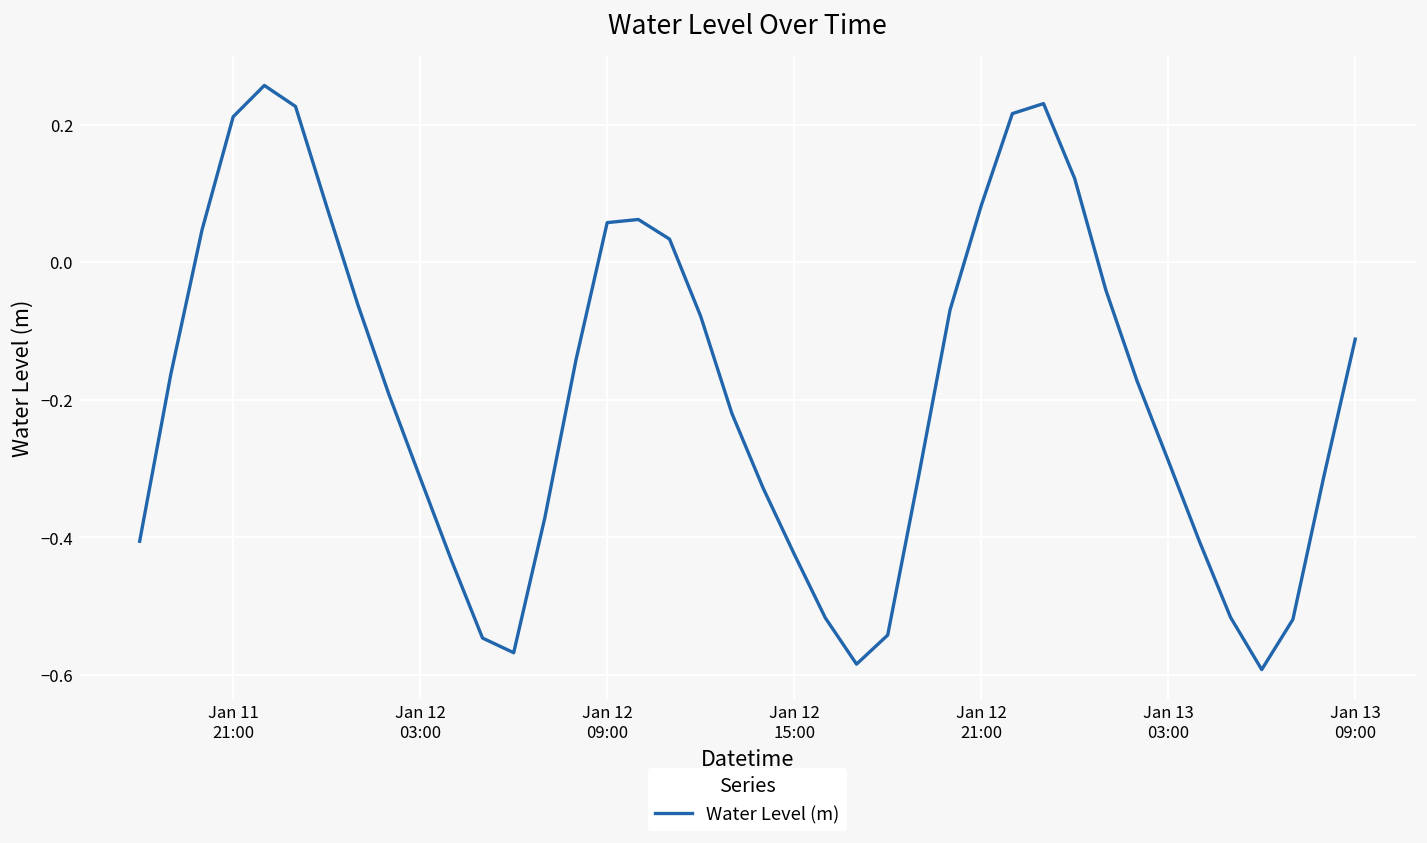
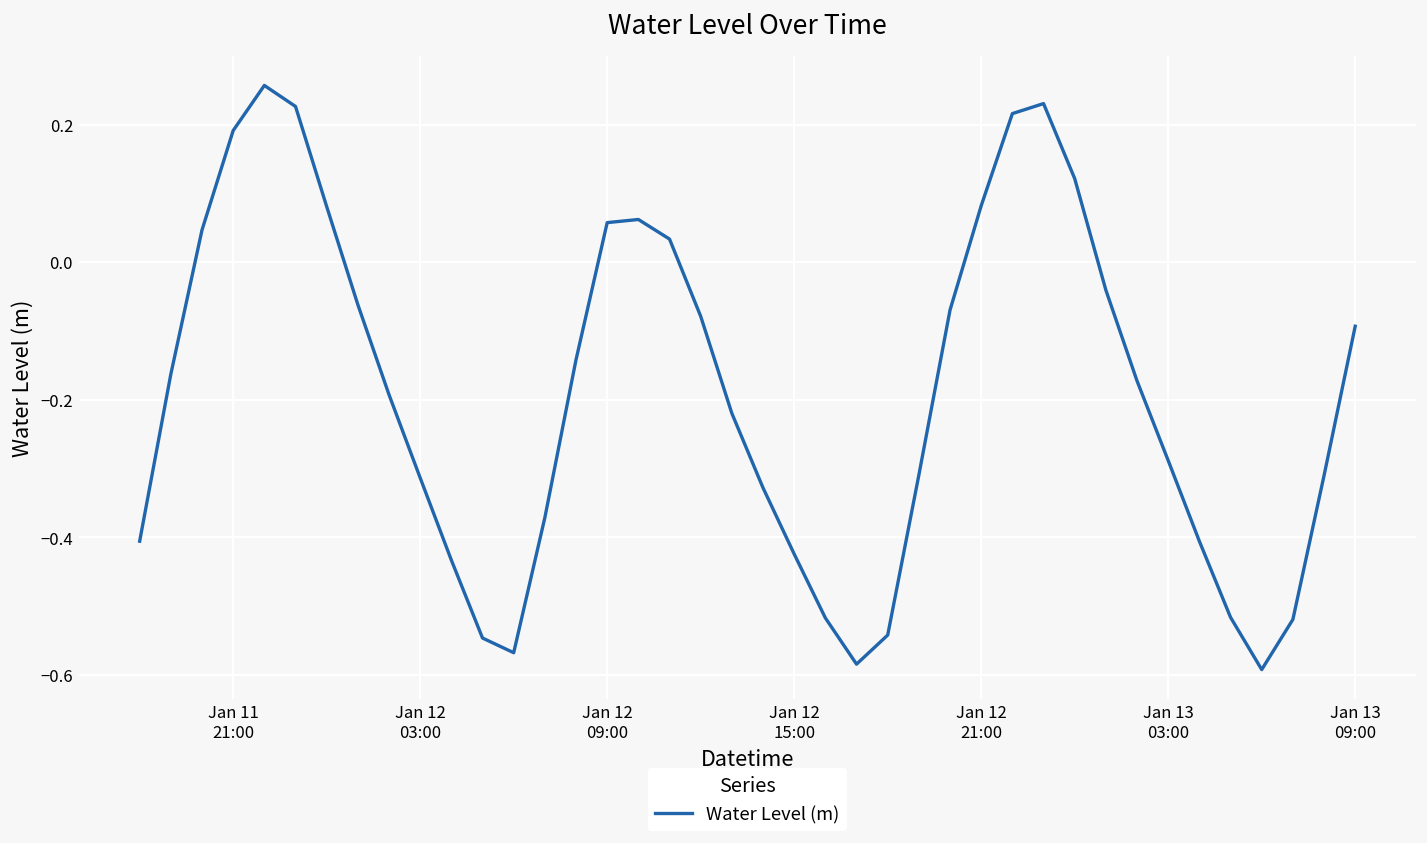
Jan 11 21:00: 0.21 -> 0.19
Jan 13 09:00: -0.11 -> -0.09
